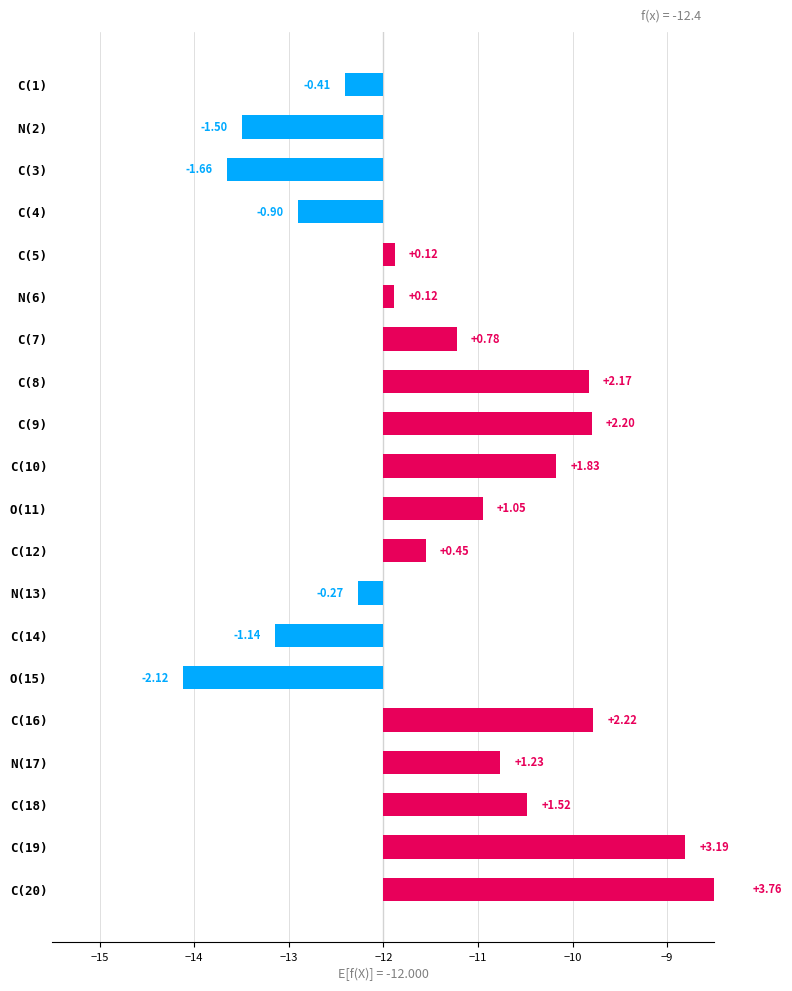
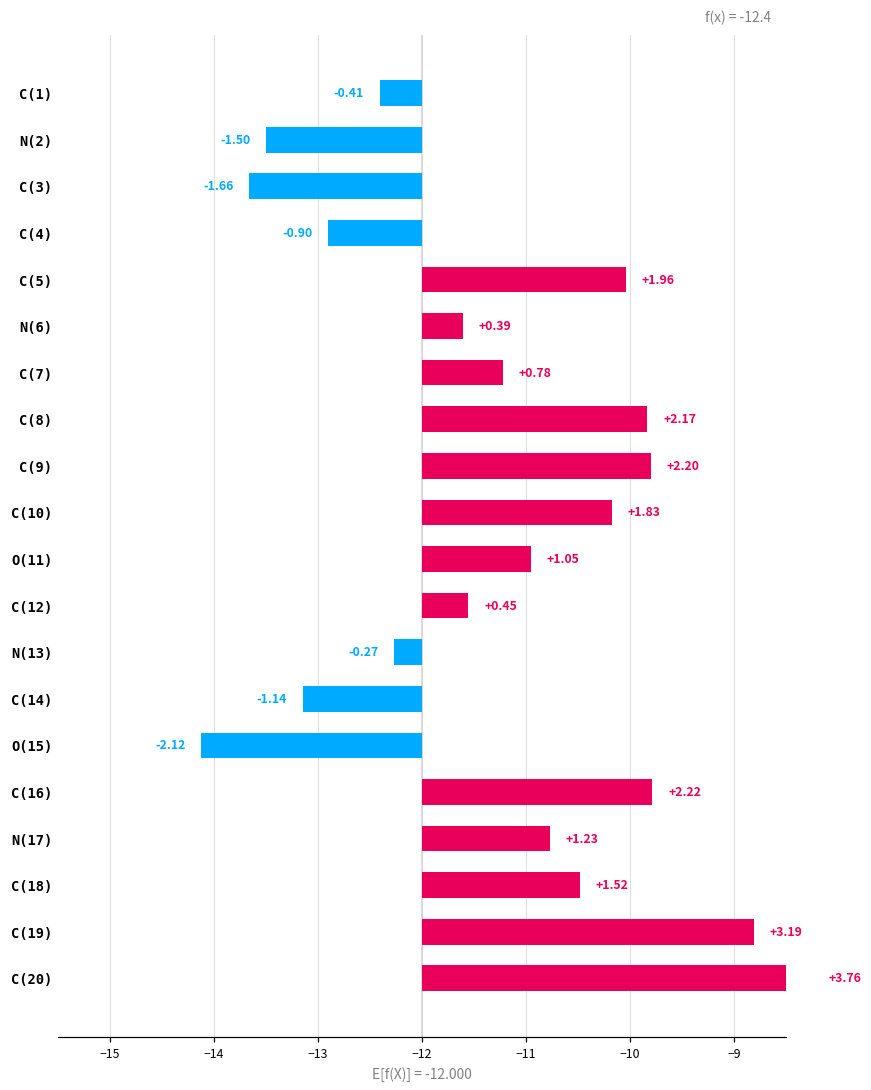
C(5): +0.12 -> +1.96
N(6): +0.12 -> +0.39
